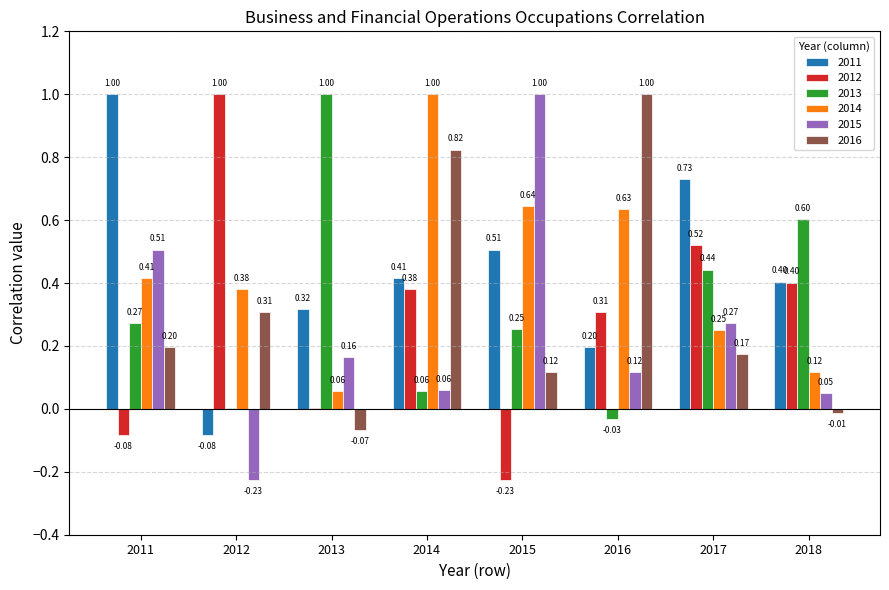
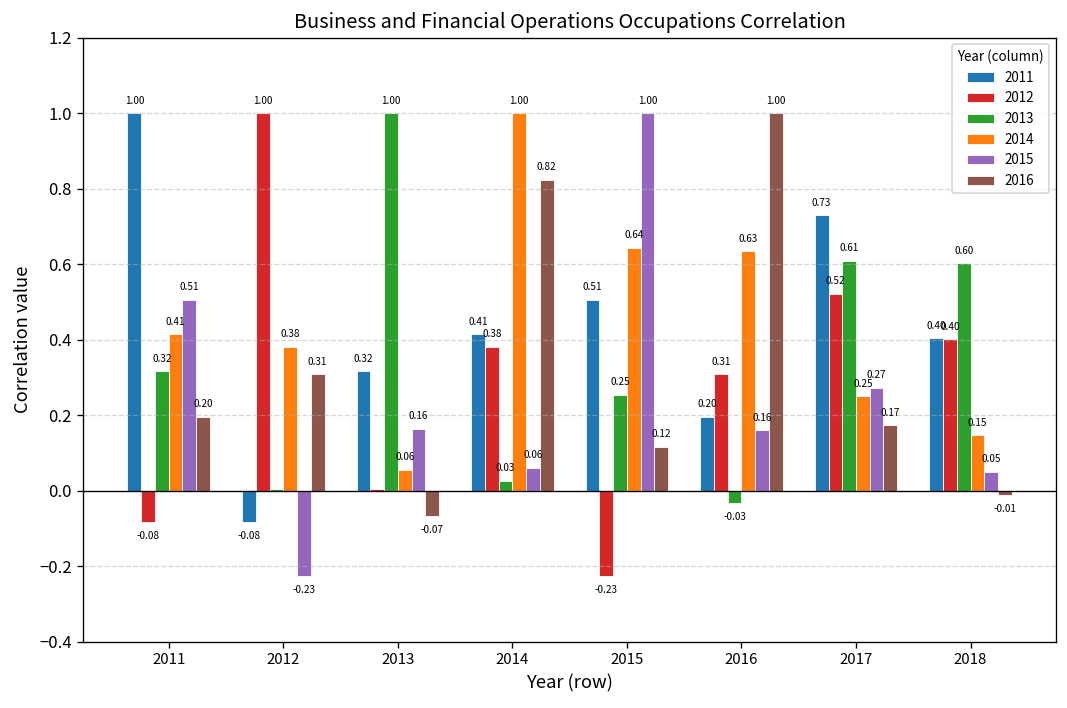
2013, 2011: 0.27 -> 0.32
2013, 2014: 0.06 -> 0.03
2015, 2016: 0.12 -> 0.16
2013, 2017: 0.44 -> 0.61
2014, 2018: 0.12 -> 0.15
